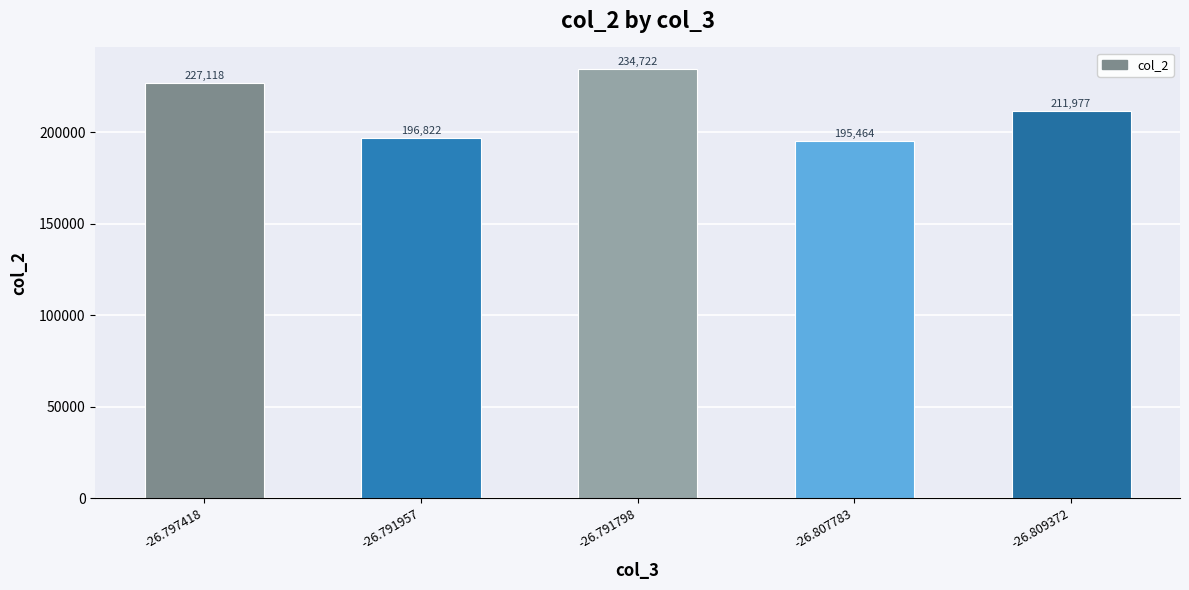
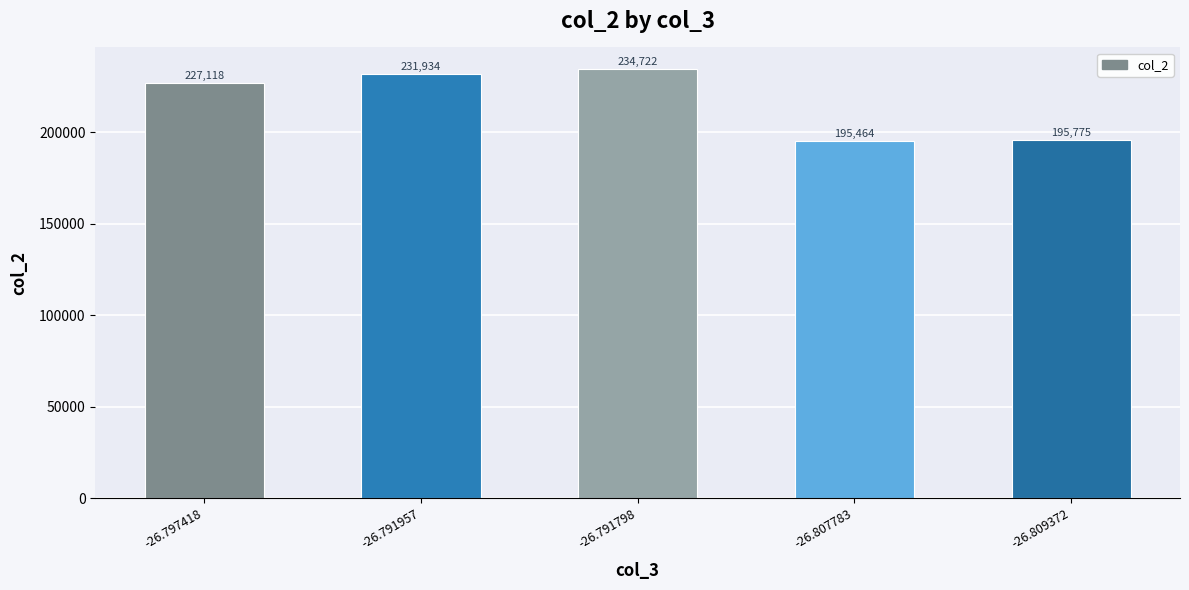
-26.791957: 196,822 -> 231,934
-26.809372: 211,977 -> 195,775
